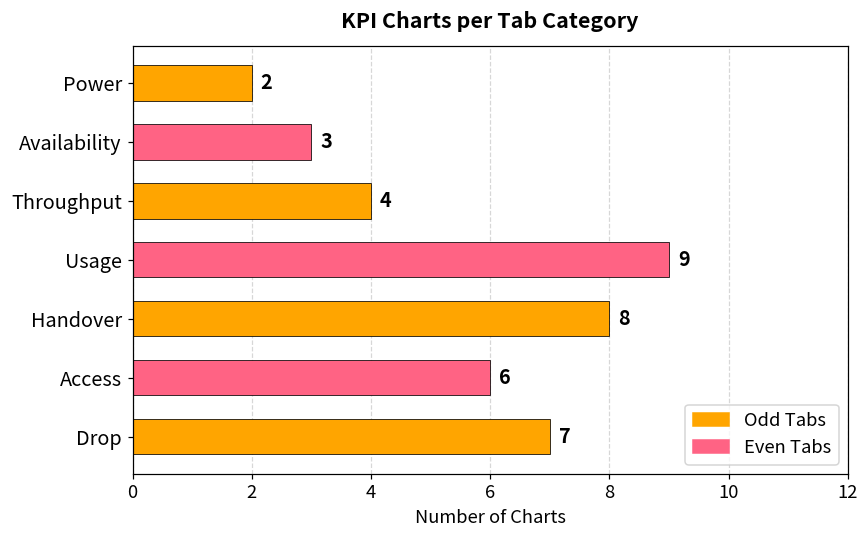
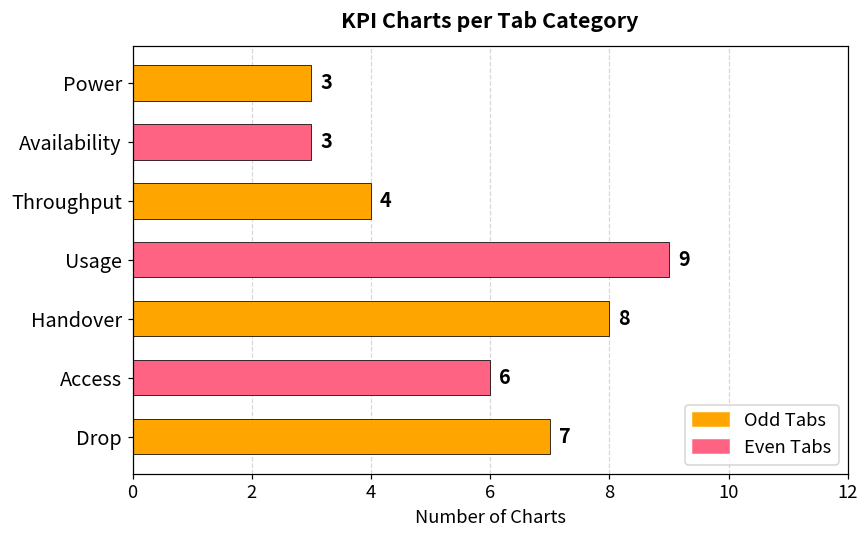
Power: 2 -> 3
